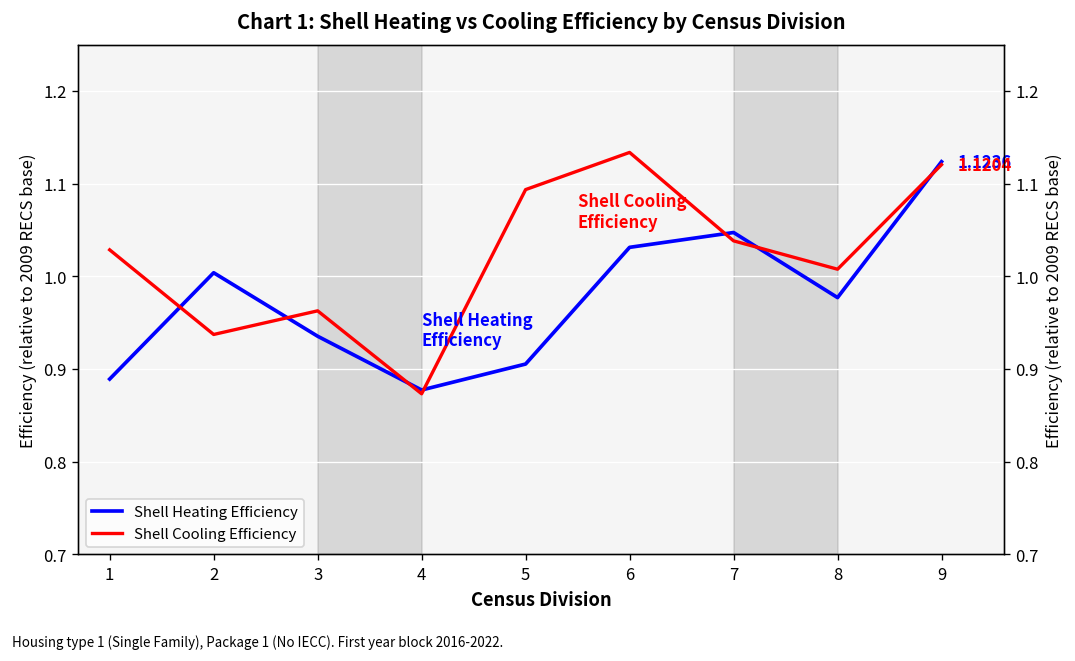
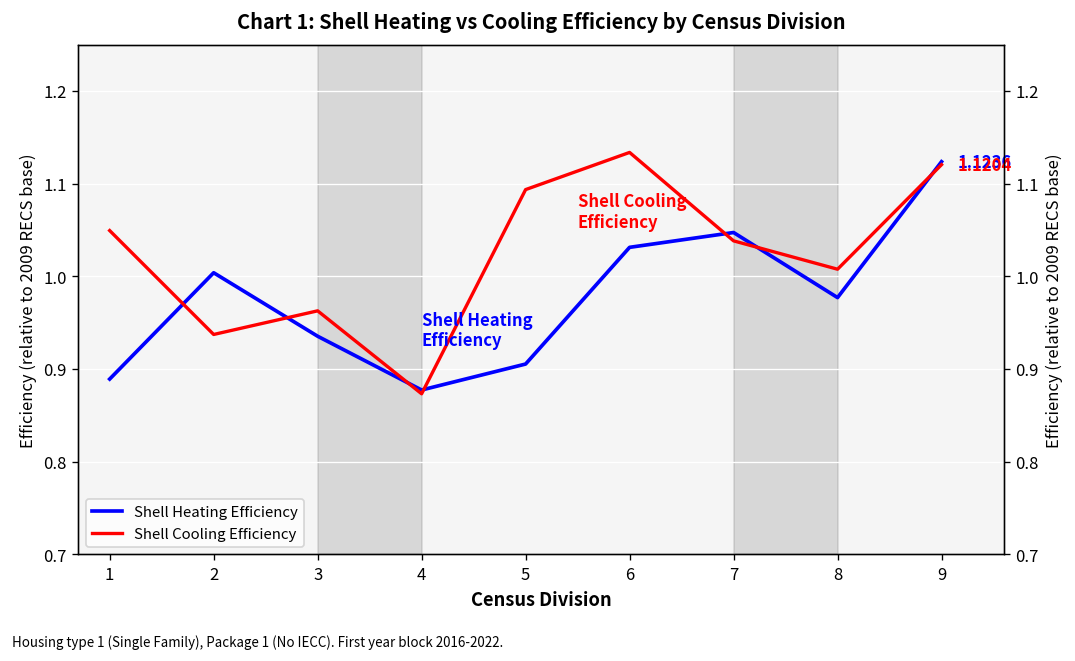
Shell Cooling Efficiency, 1: 1.03 -> 1.05
